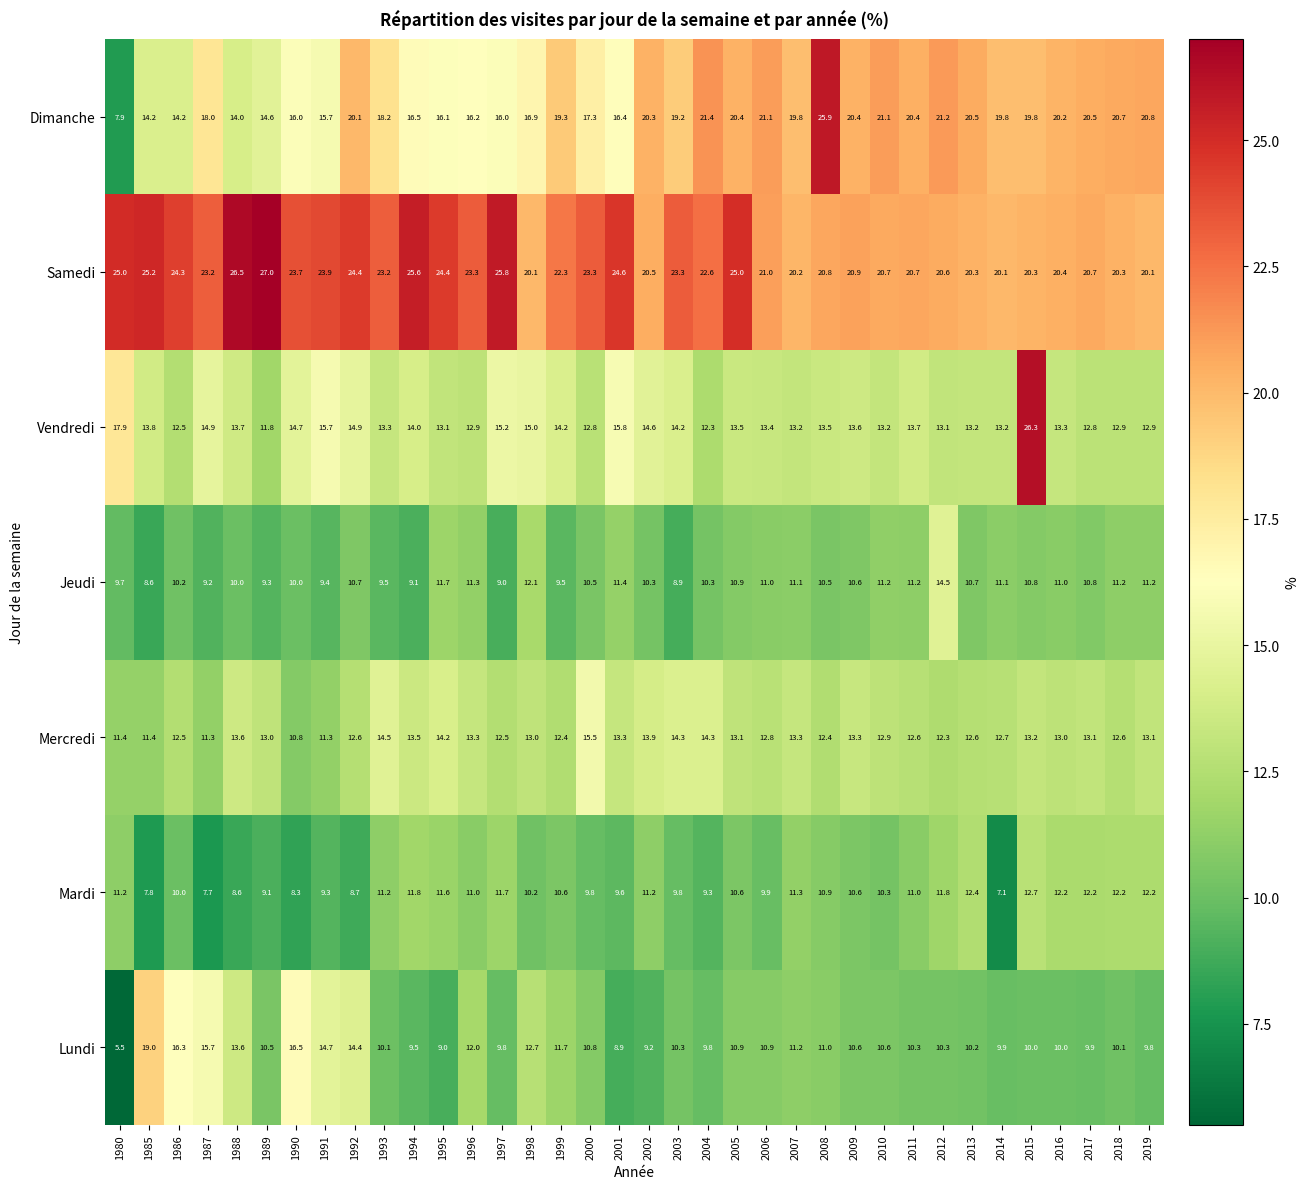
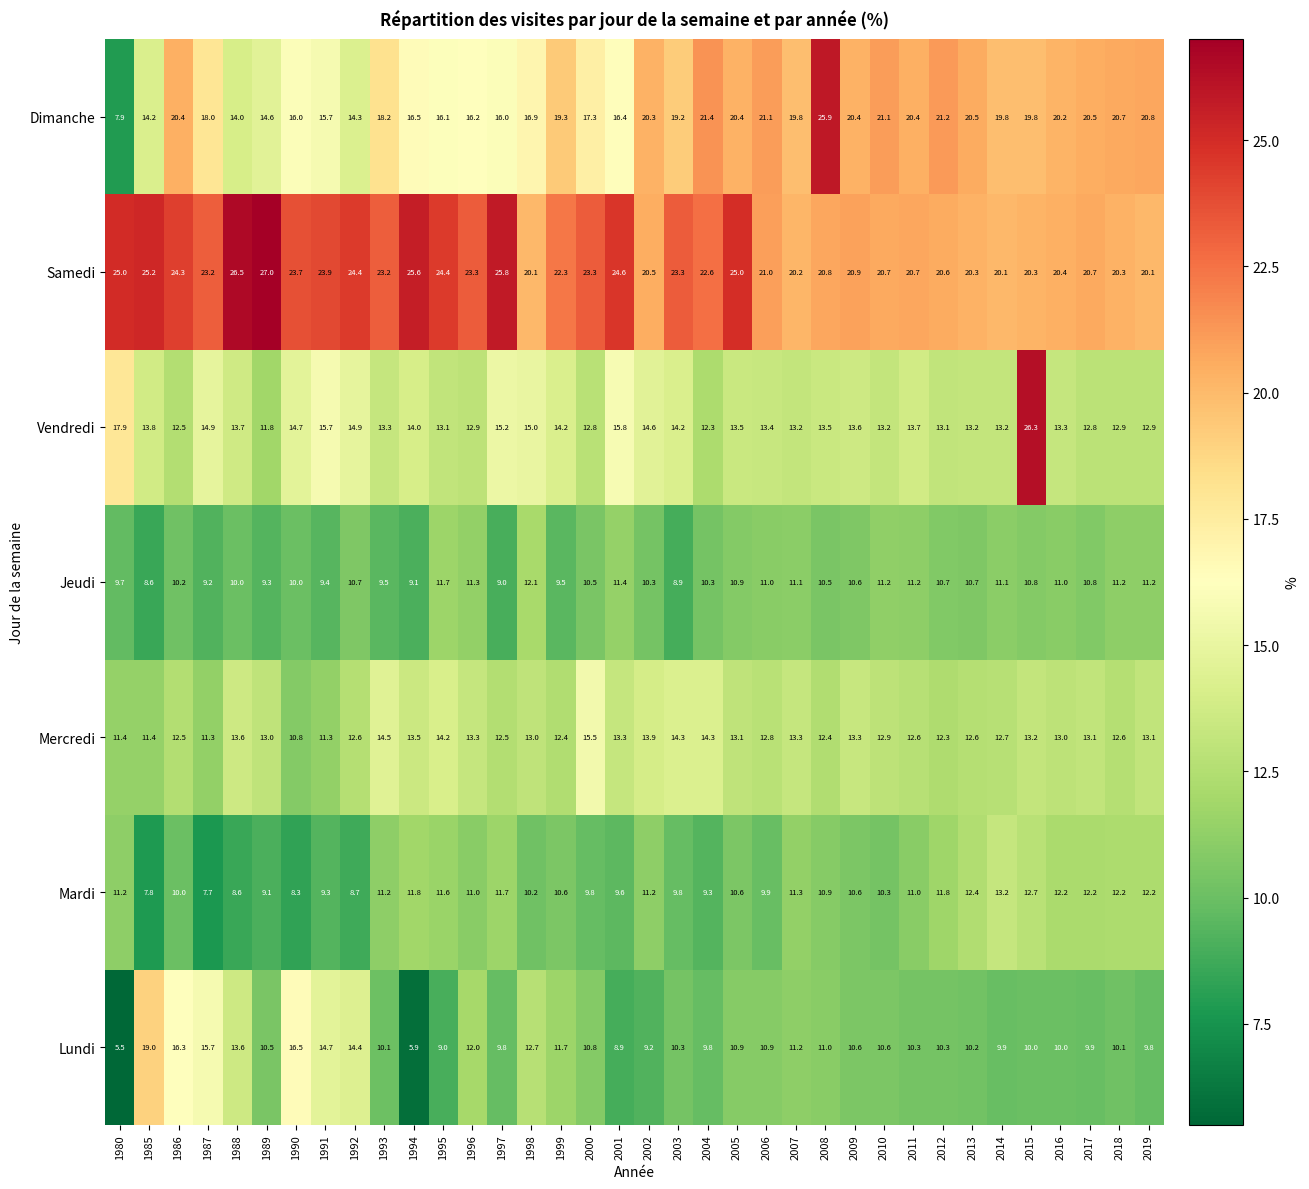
Dimanche, 1986: 14.2 -> 20.4
Dimanche, 1992: 20.1 -> 14.3
Jeudi, 2012: 14.5 -> 10.7
Mardi, 2014: 7.1 -> 13.2
Lundi, 1994: 9.5 -> 5.9
